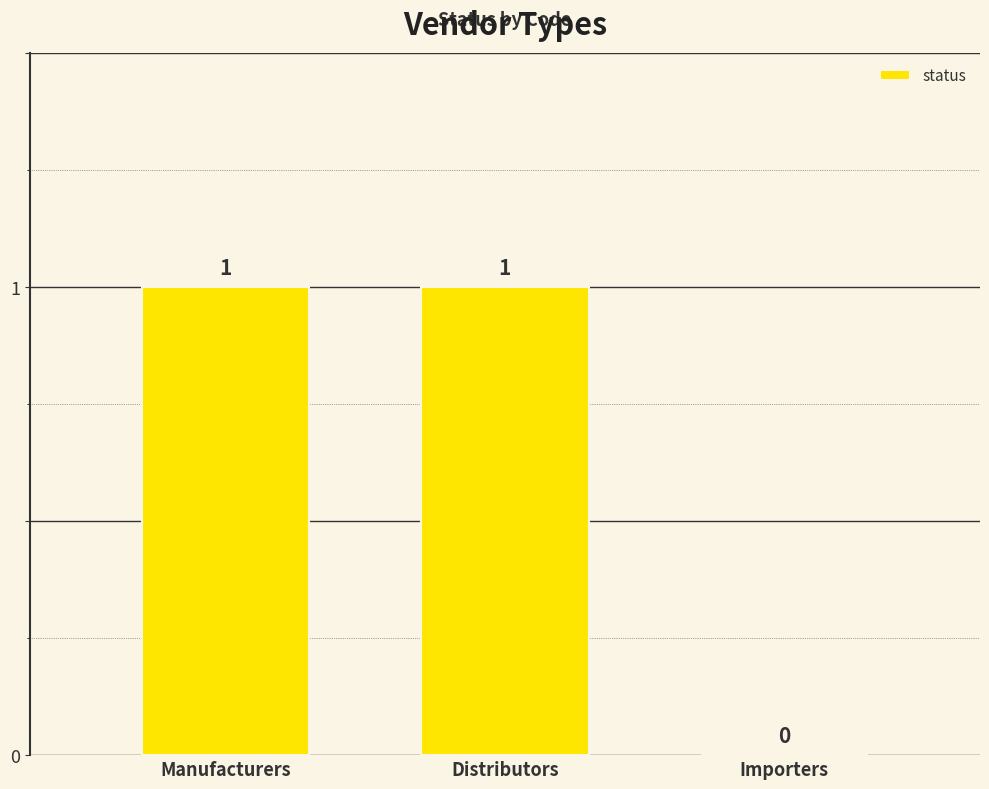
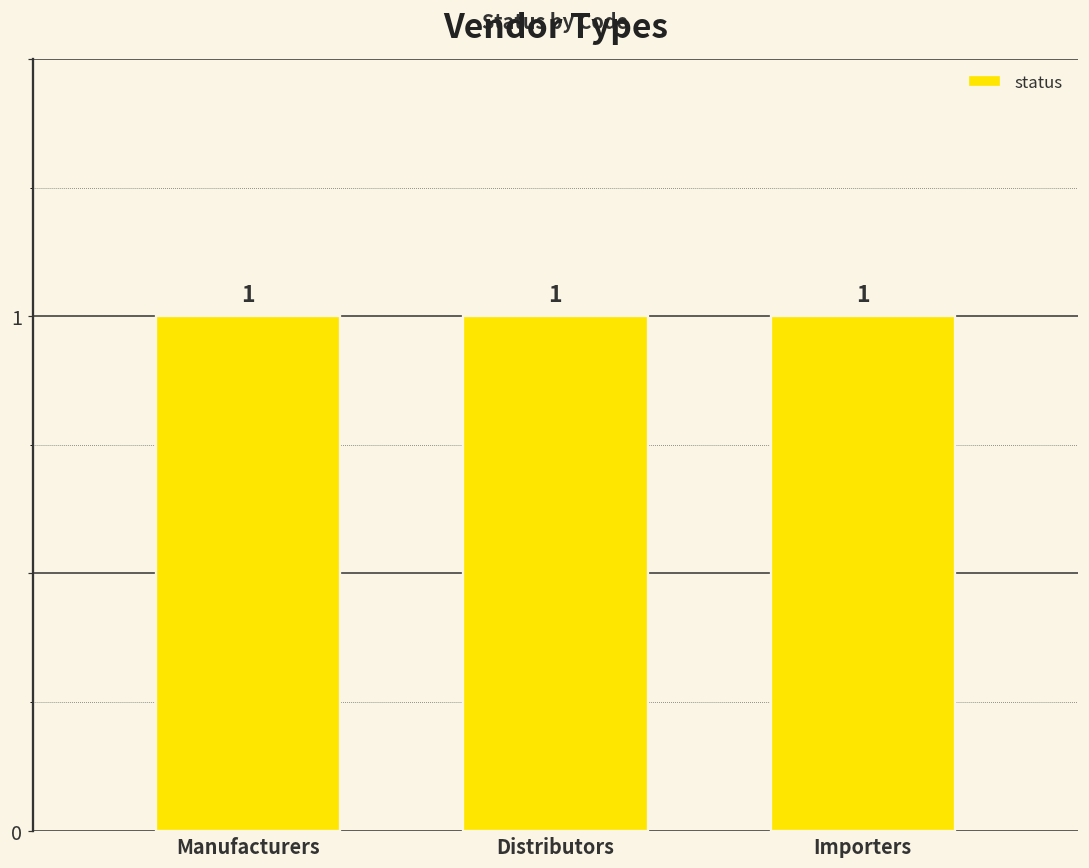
Importers: 0 -> 1
